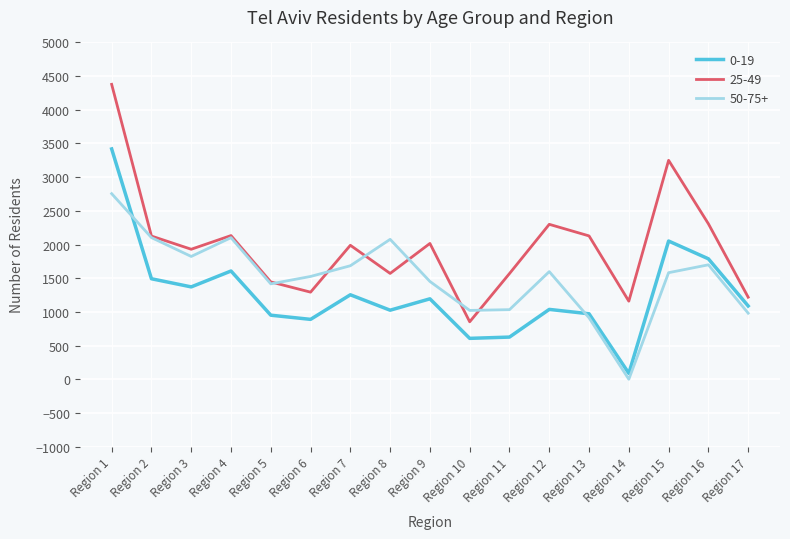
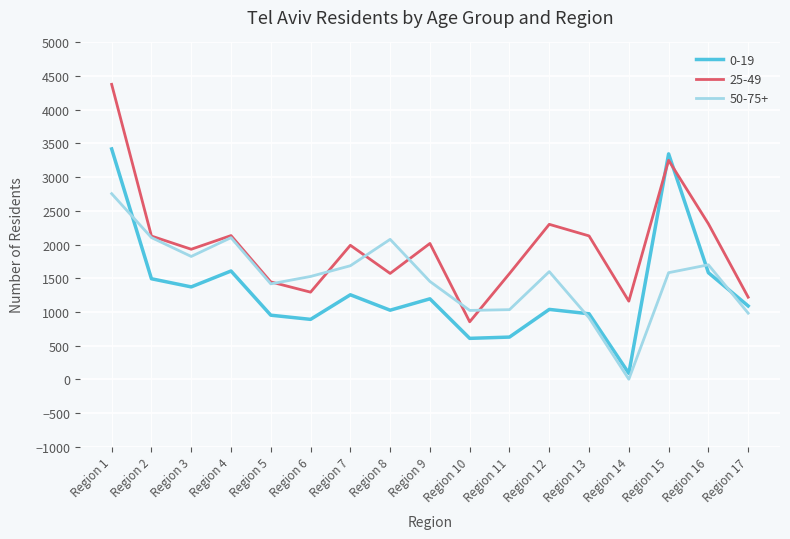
0-19, Region 15: 2100 -> 3300
0-19, Region 16: 1800 -> 1600
